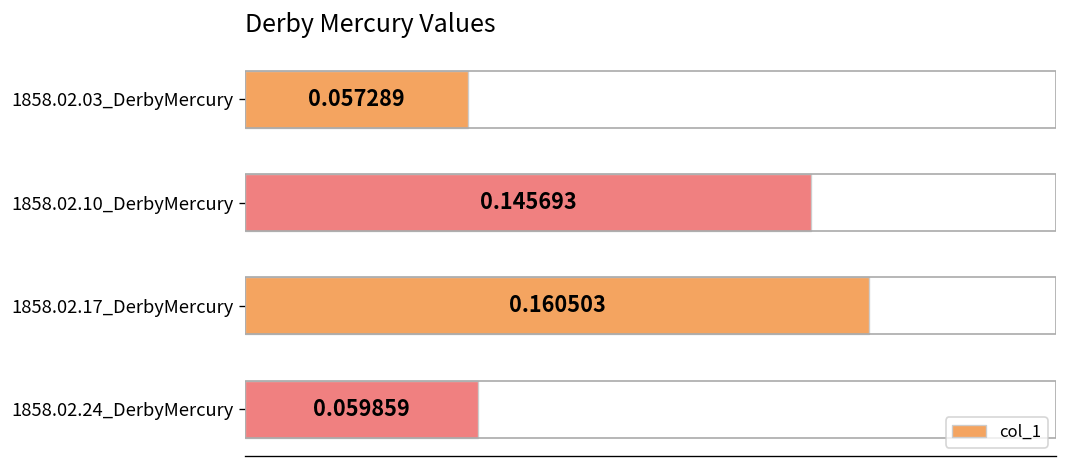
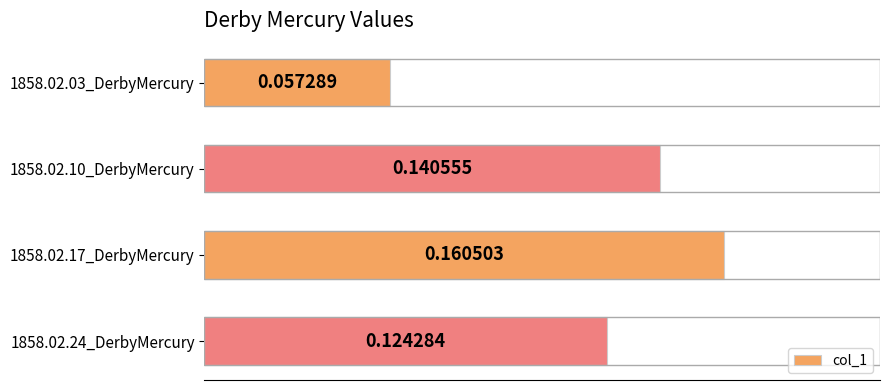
1858.02.10_DerbyMercury: 0.145693 -> 0.140555
1858.02.24_DerbyMercury: 0.059859 -> 0.124284
